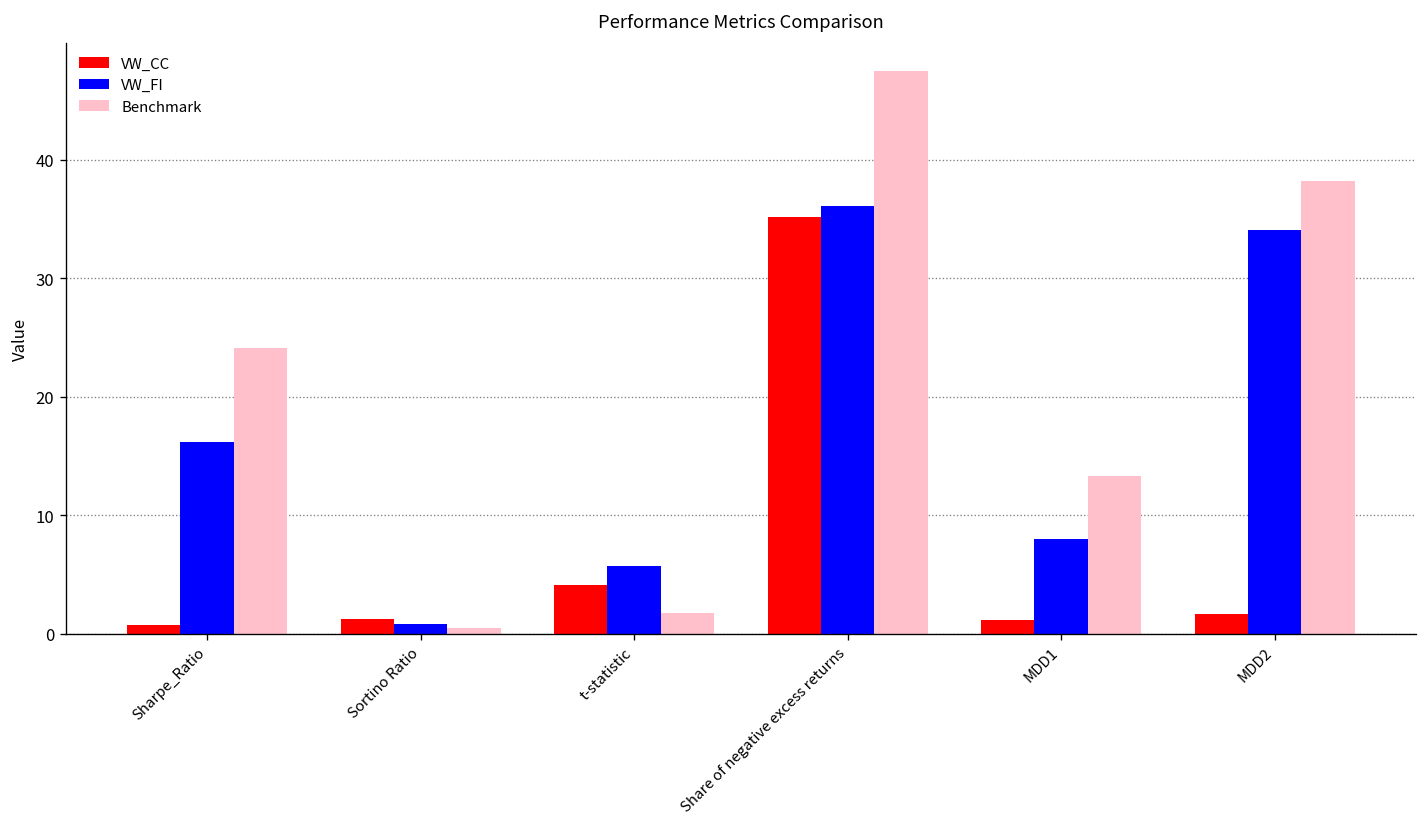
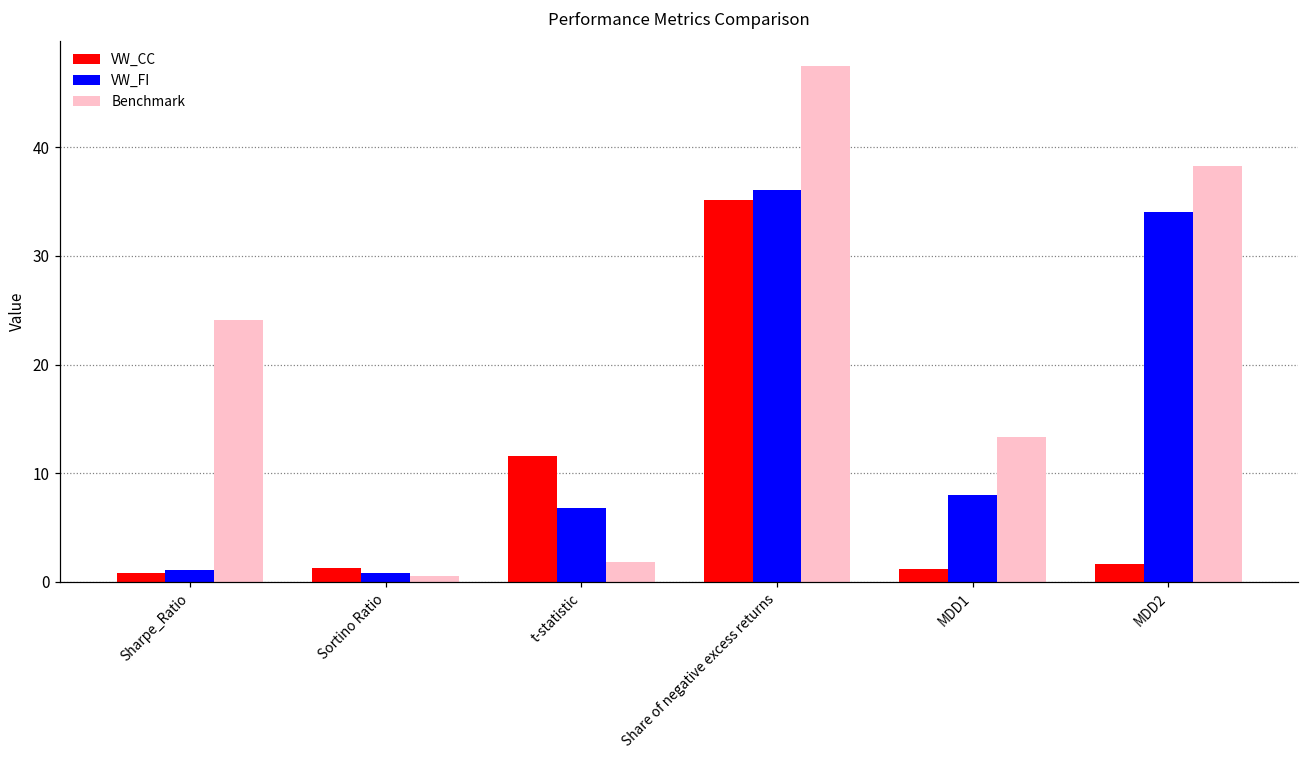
VW_FI, Sharpe_Ratio: 16 -> 1
VW_CC, t-statistic: 4 -> 12
VW_FI, t-statistic: 6 -> 7
